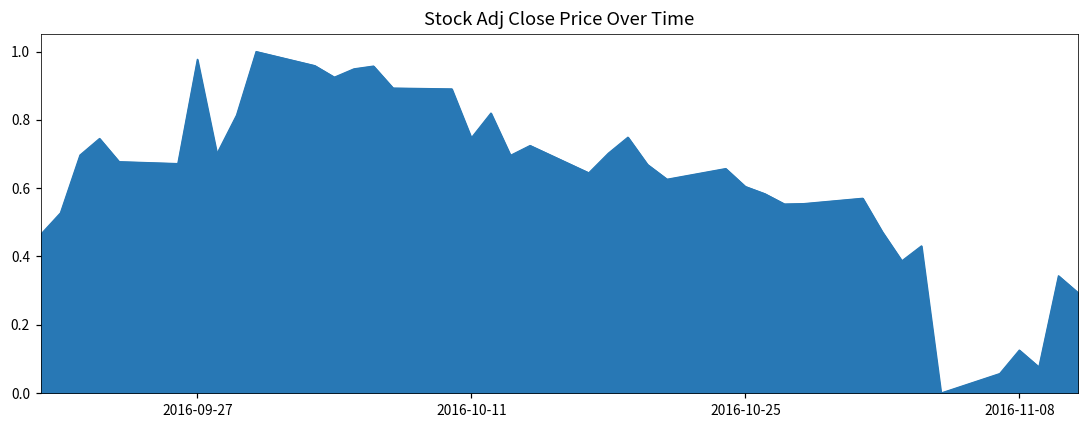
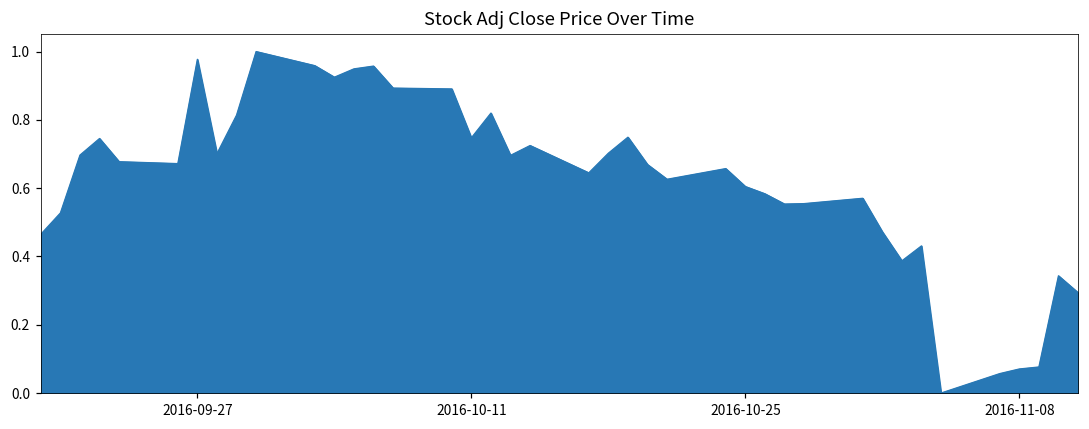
2016-11-08: 0.13 -> 0.07
